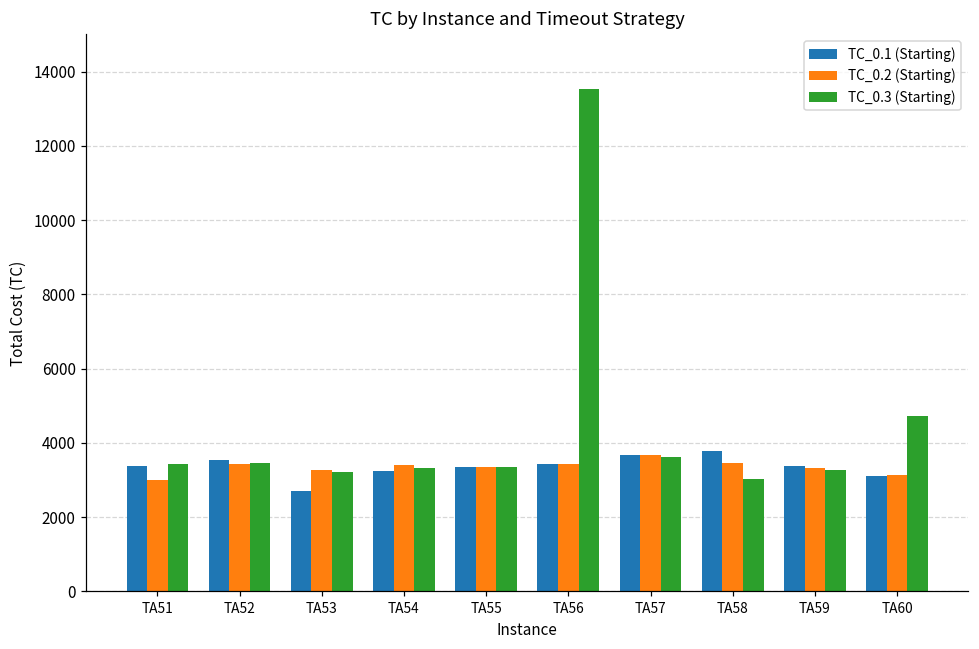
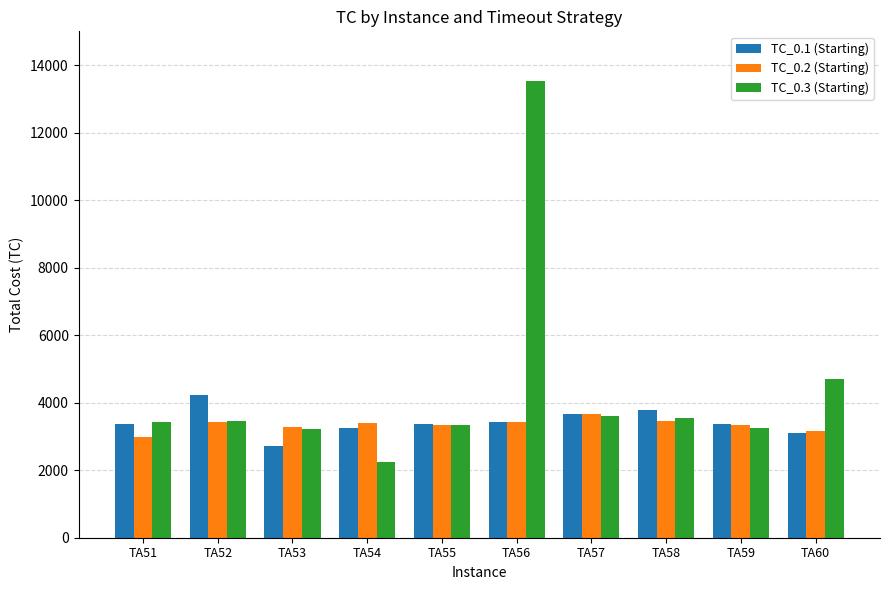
TC_0.1 (Starting), TA52: 3500 -> 4200
TC_0.3 (Starting), TA54: 3300 -> 2200
TC_0.3 (Starting), TA58: 3000 -> 3600
